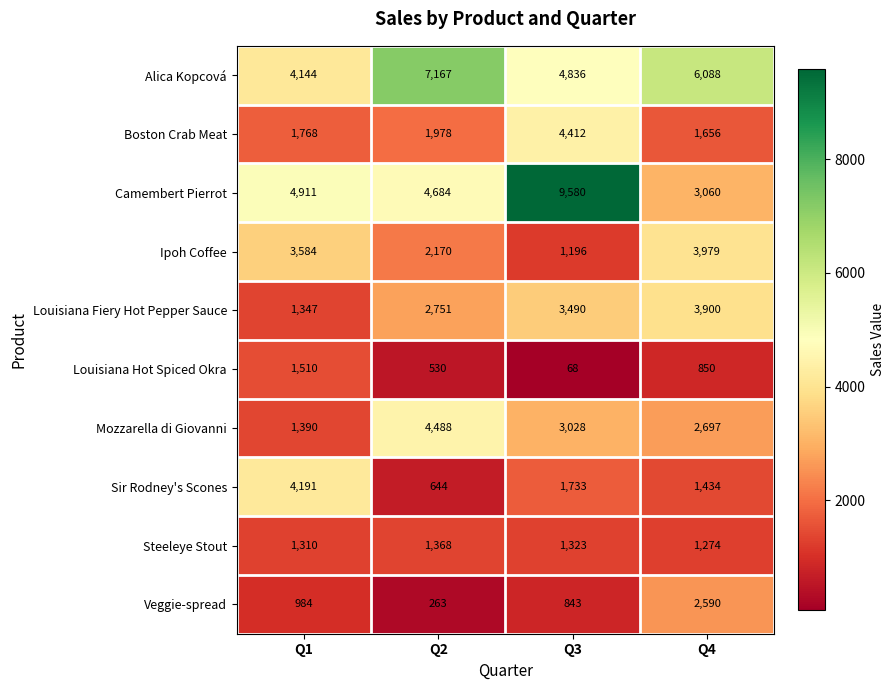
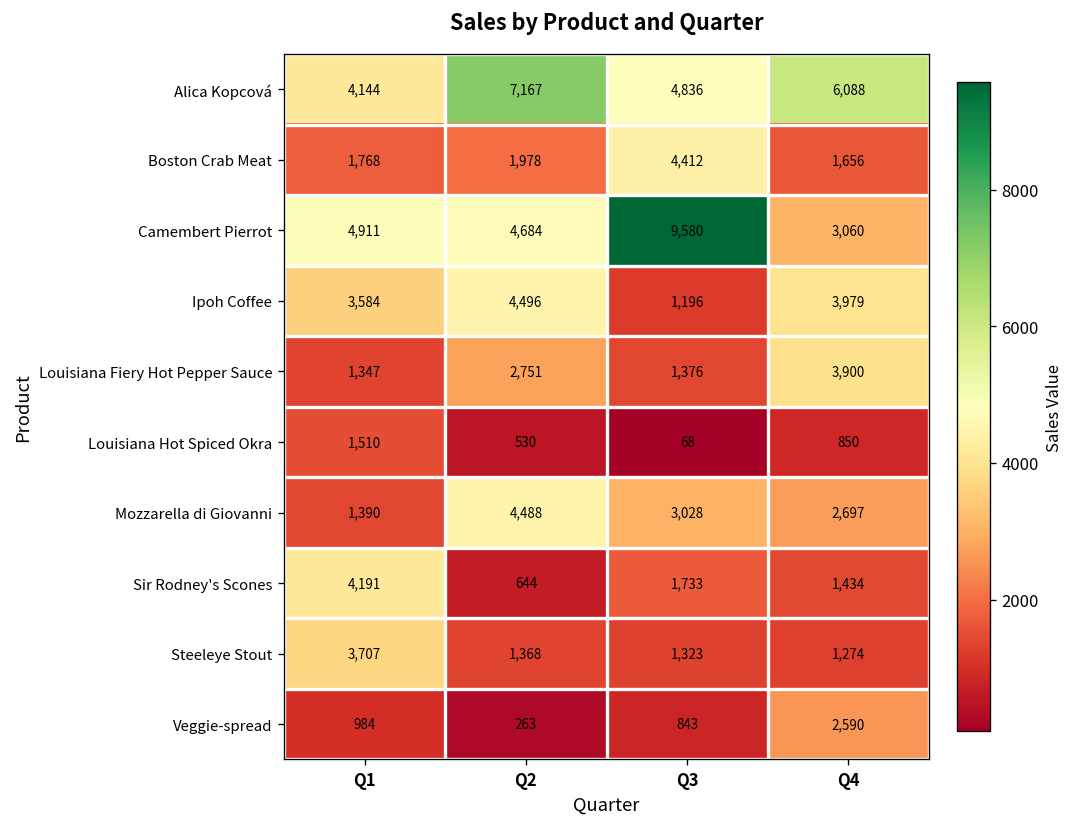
Ipoh Coffee, Q2: 2,170 -> 4,496
Louisiana Fiery Hot Pepper Sauce, Q3: 3,490 -> 1,376
Steeleye Stout, Q1: 1,310 -> 3,707
